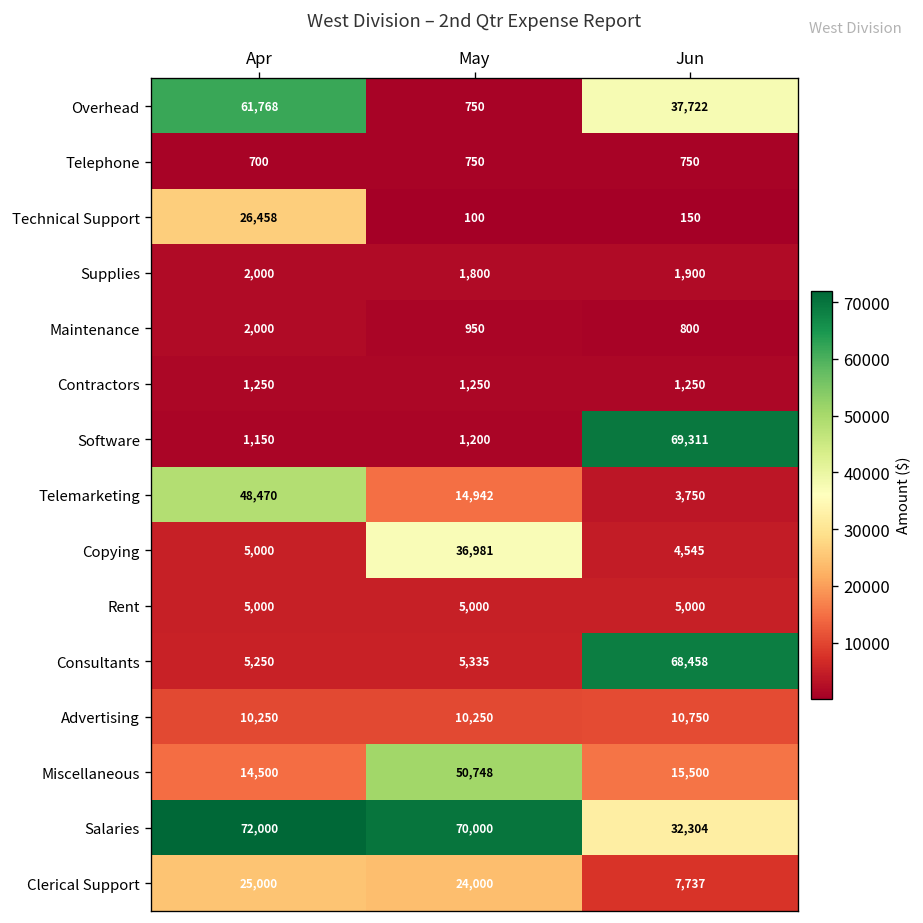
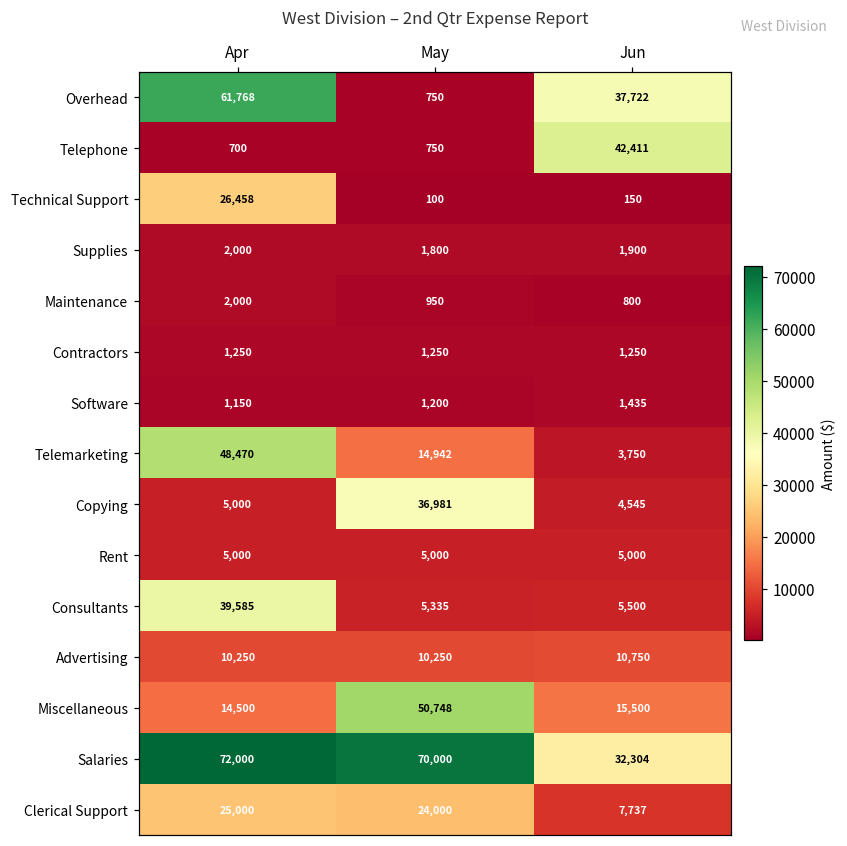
Telephone, Jun: 750 -> 42,411
Software, Jun: 69,311 -> 1,435
Consultants, Apr: 5,250 -> 39,585
Consultants, Jun: 68,458 -> 5,500
